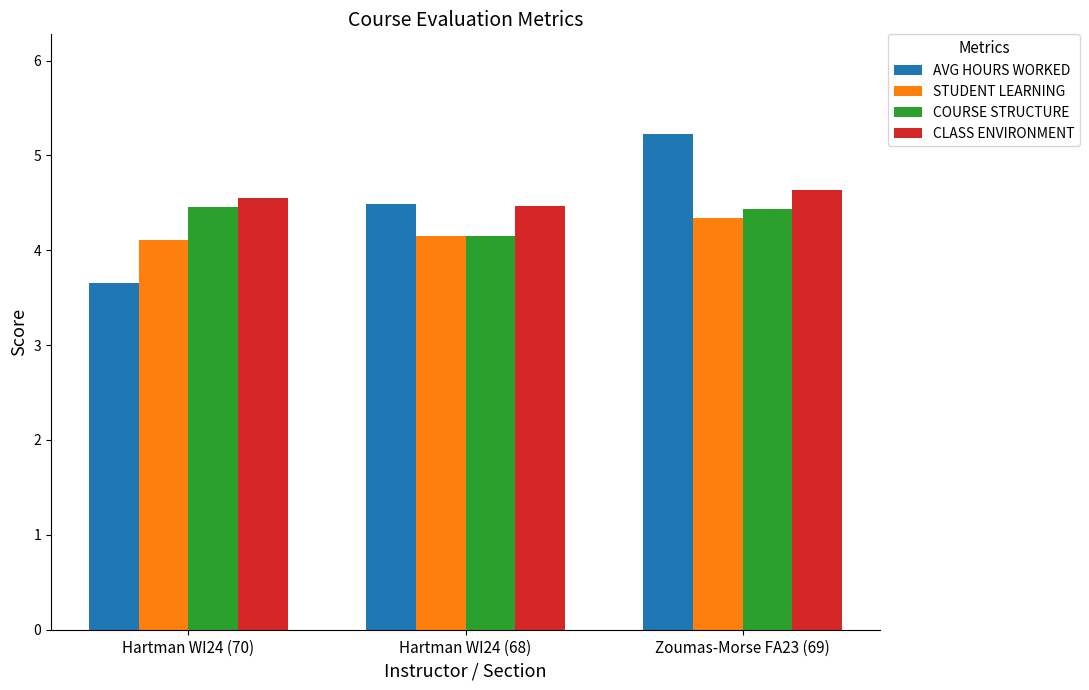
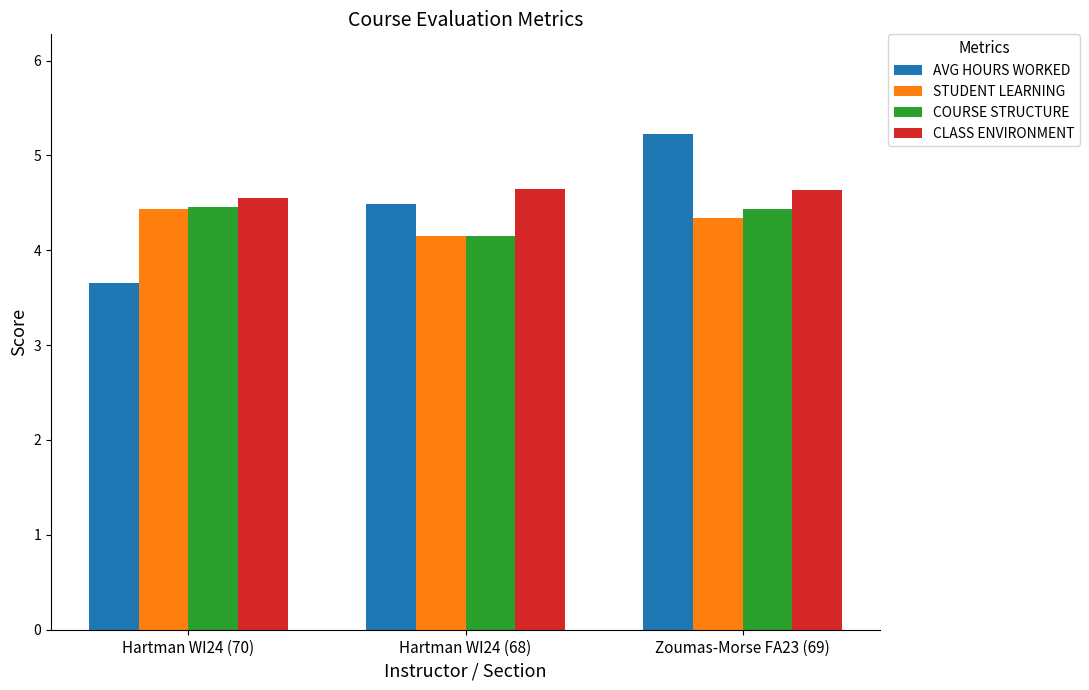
STUDENT LEARNING, Hartman WI24 (70): 4.1 -> 4.4
CLASS ENVIRONMENT, Hartman WI24 (68): 4.5 -> 4.7
